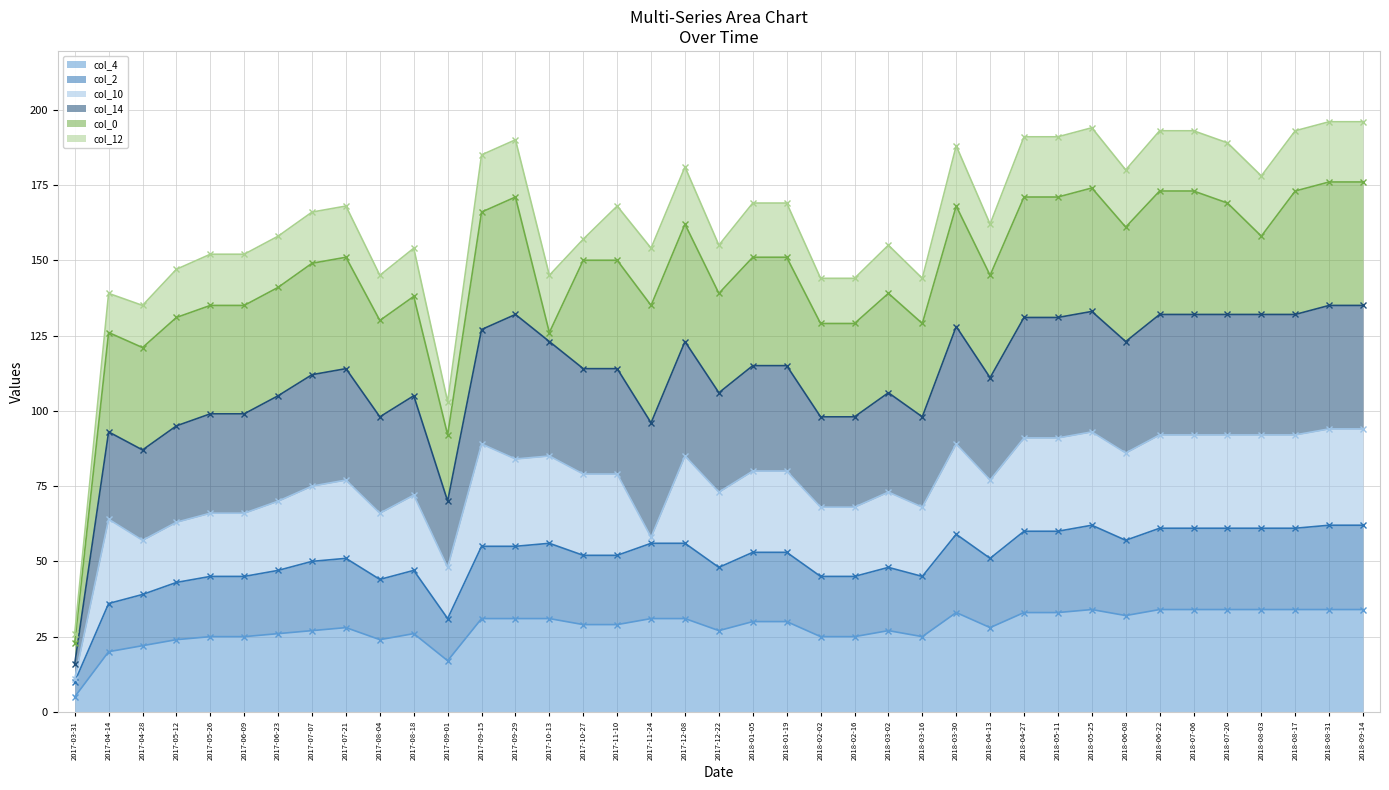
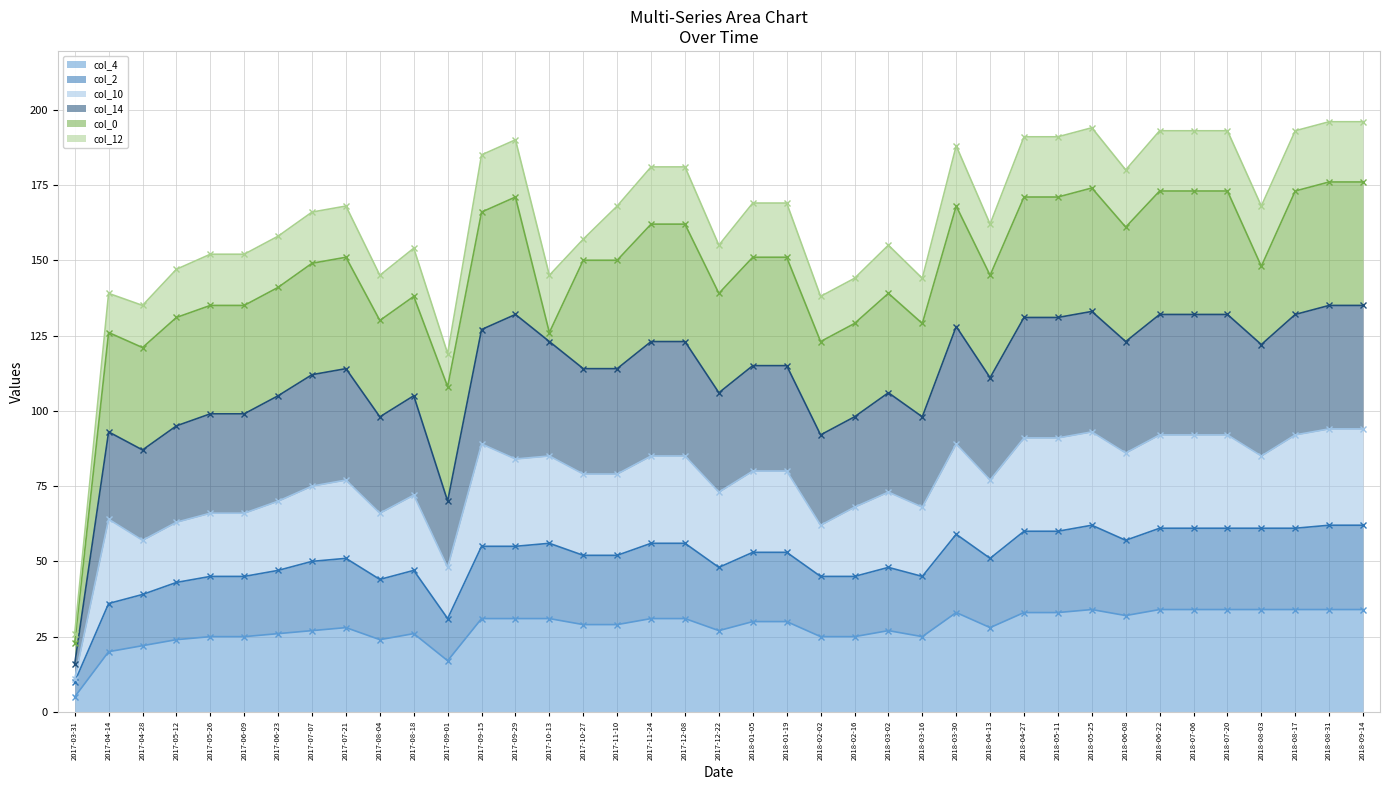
col_0, 2017-09-01: 22 -> 38
col_10, 2017-11-24: 2 -> 29
col_10, 2018-02-02: 23 -> 17
col_0, 2018-07-20: 37 -> 41
col_10, 2018-08-03: 31 -> 24
col_14, 2018-08-03: 40 -> 37
